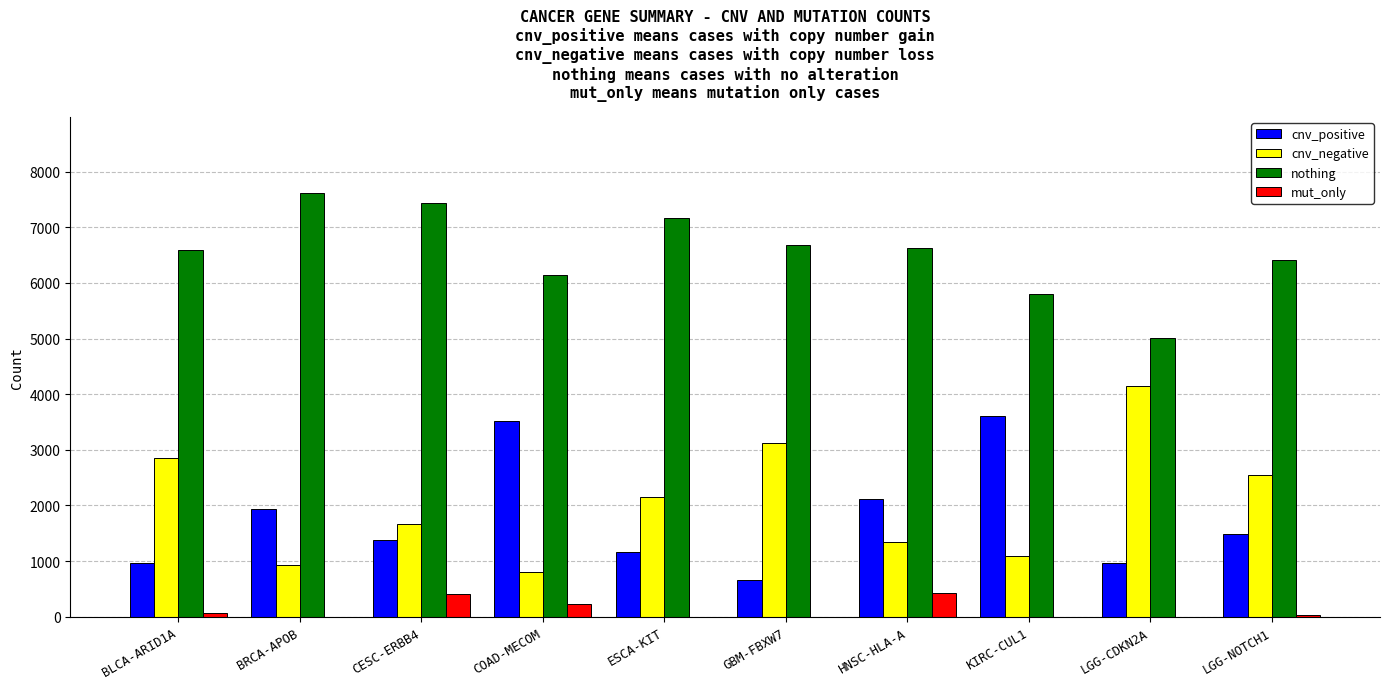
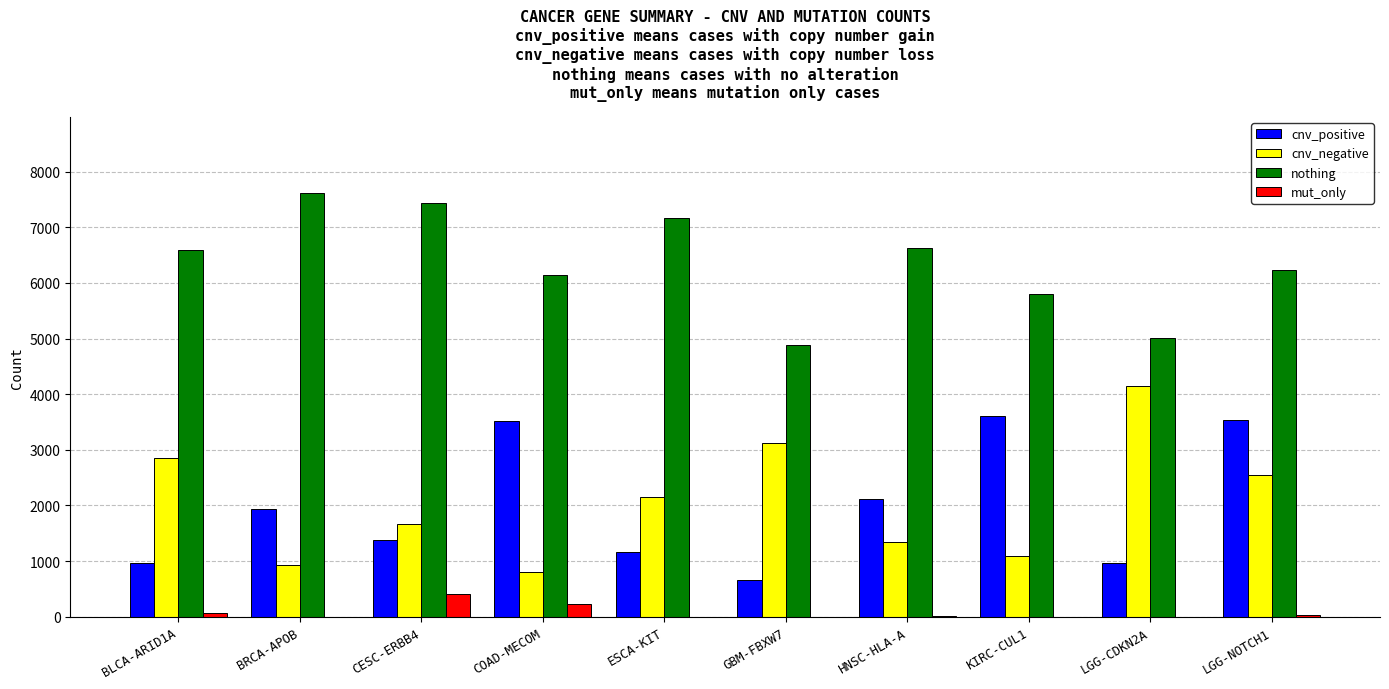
nothing, GBM-FBXW7: 6700 -> 4900
mut_only, HNSC-HLA-A: 400 -> 0
cnv_positive, LGG-NOTCH1: 1500 -> 3500
nothing, LGG-NOTCH1: 6400 -> 6200
